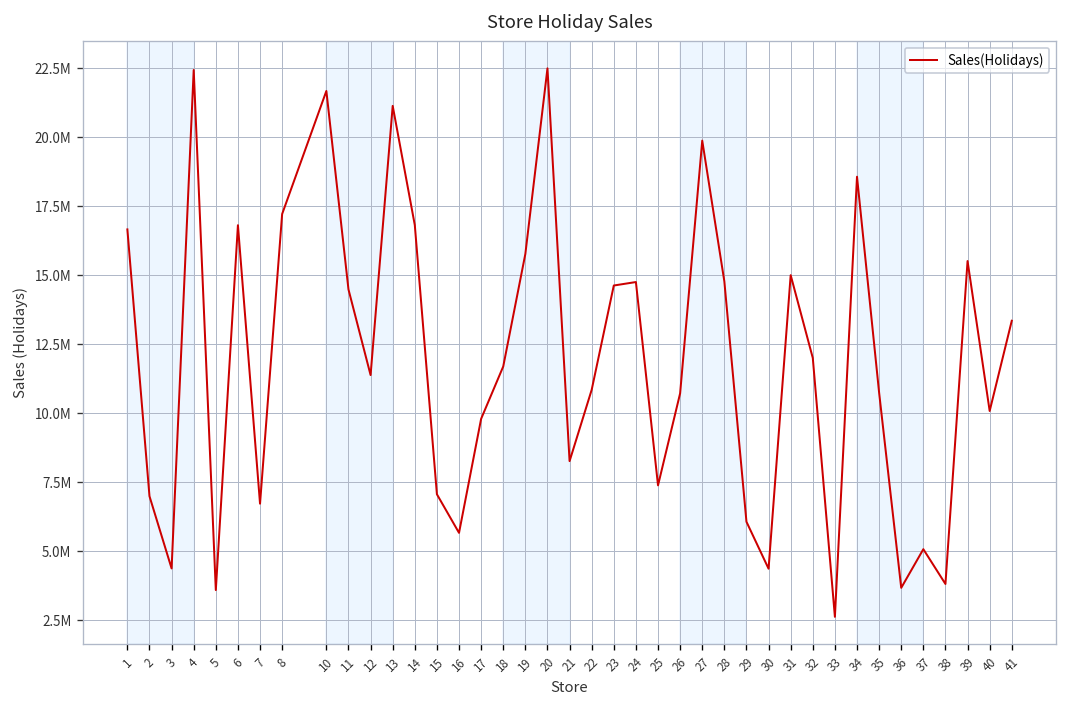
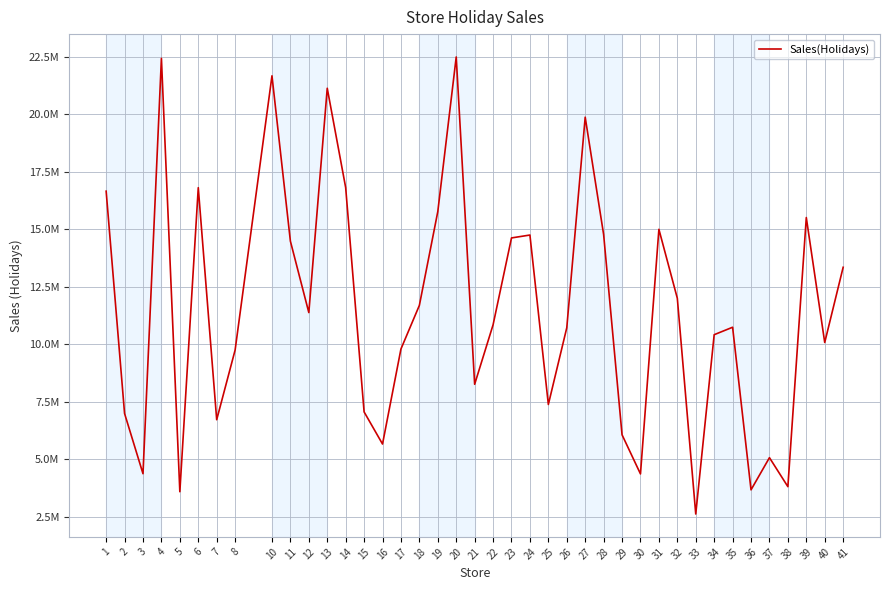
8: 17200000 -> 9800000
34: 18600000 -> 10400000
